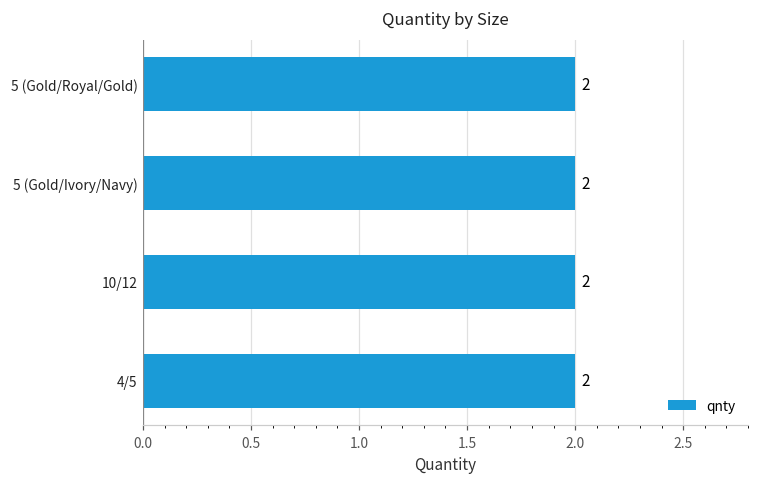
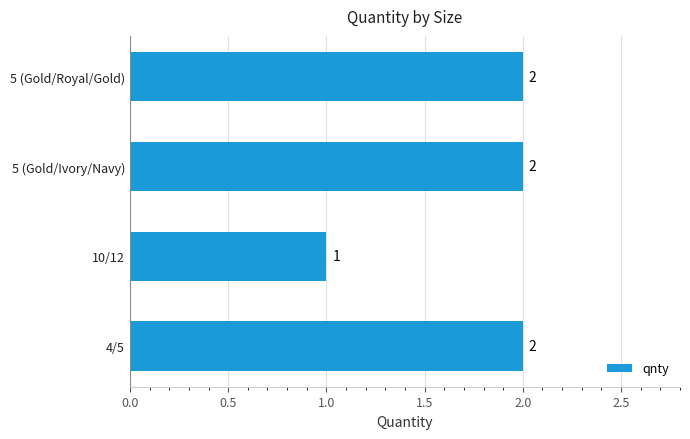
10/12: 2 -> 1
